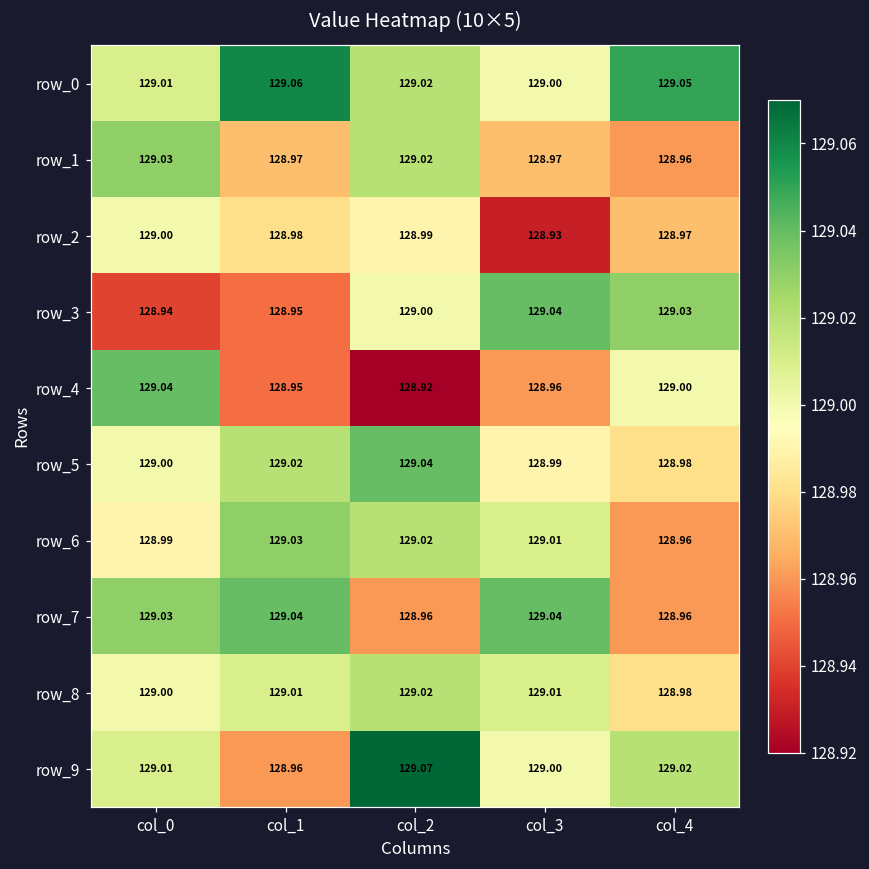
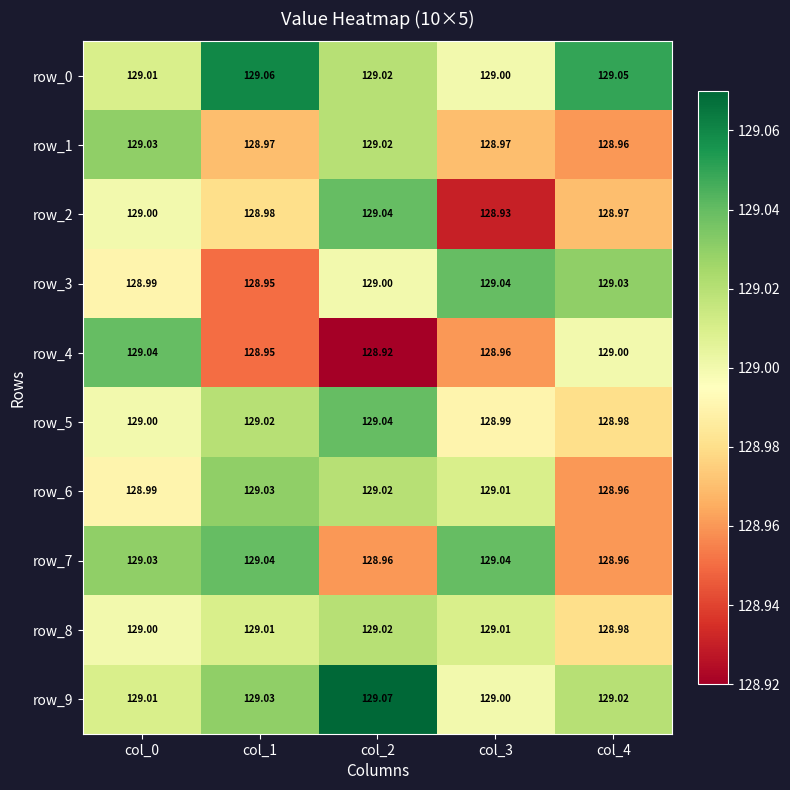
row_2, col_2: 128.99 -> 129.04
row_3, col_0: 128.94 -> 128.99
row_9, col_1: 128.96 -> 129.03
